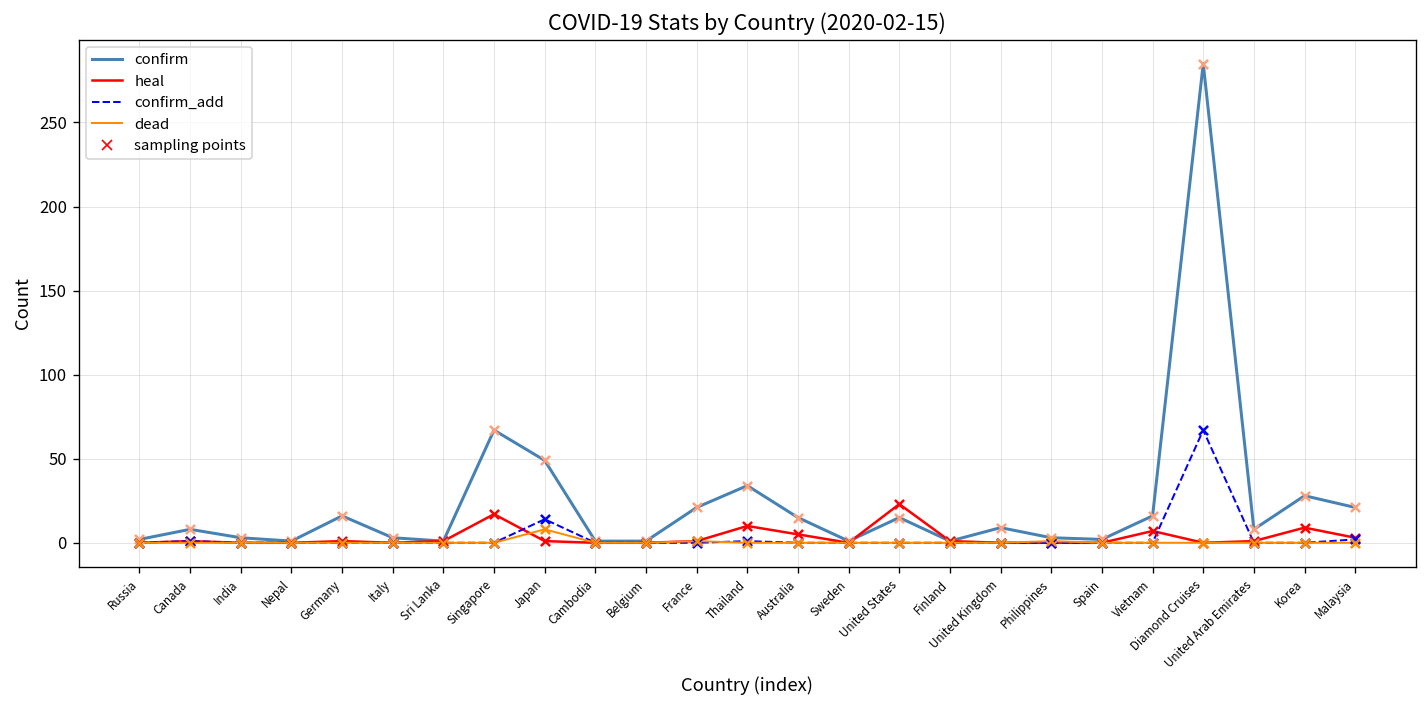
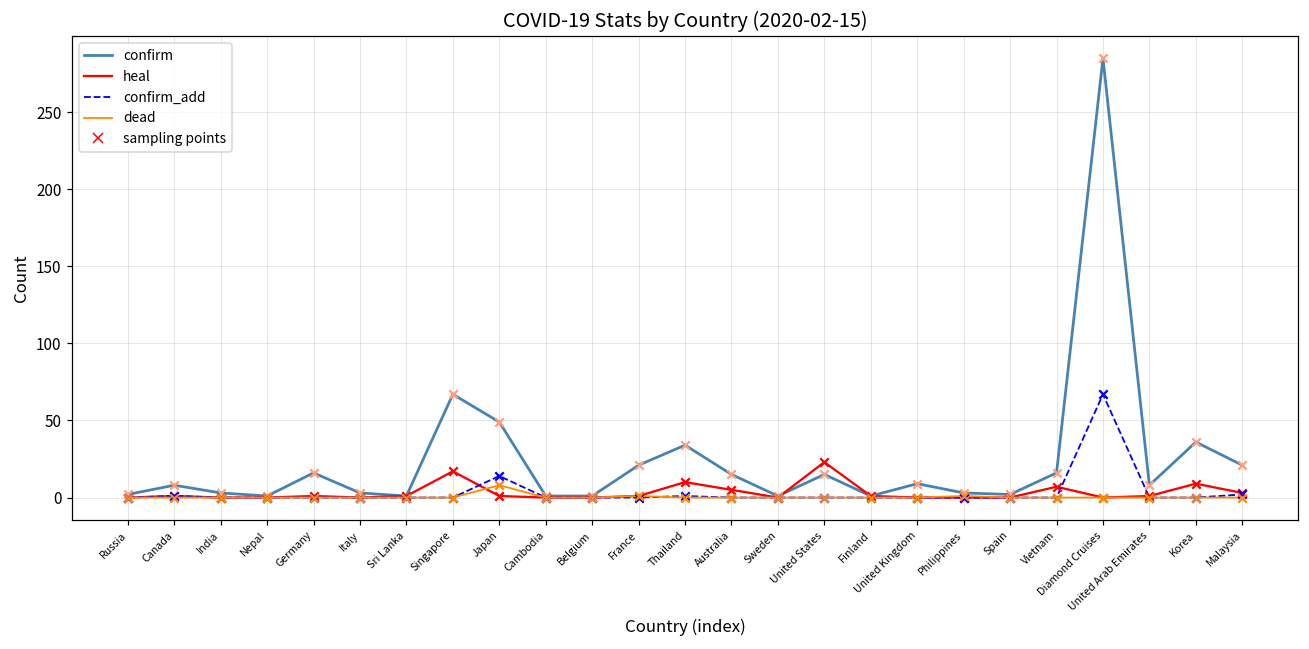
confirm, Korea: 28 -> 36
